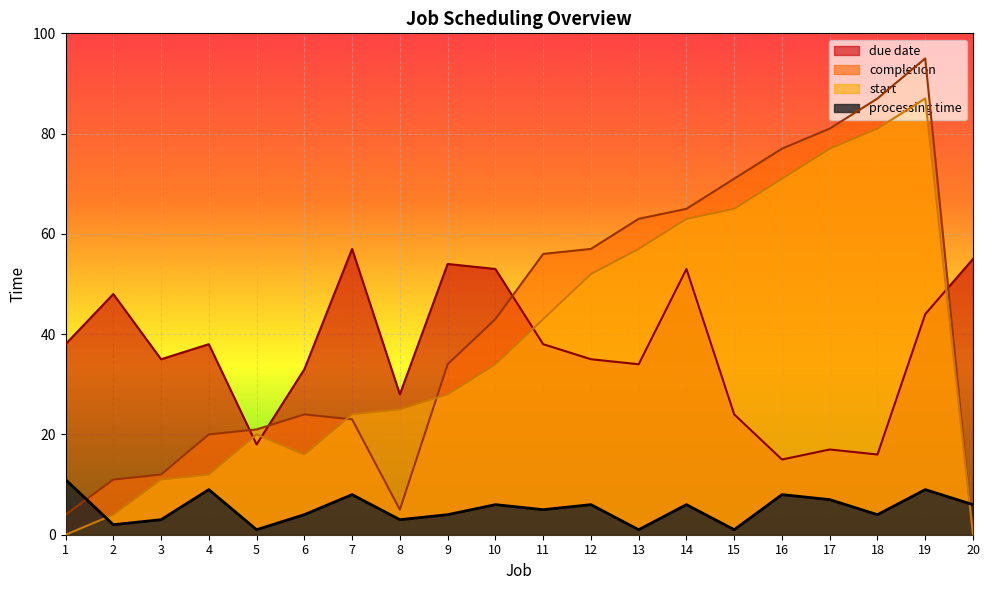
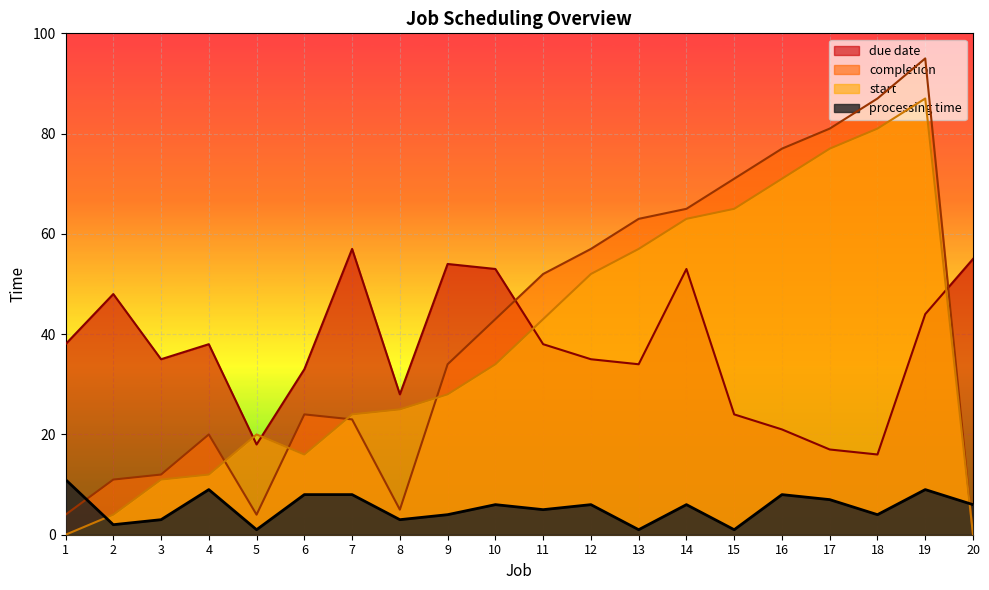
completion, 5: 21 -> 4
processing time, 6: 4 -> 8
completion, 11: 56 -> 52
due date, 16: 15 -> 21
